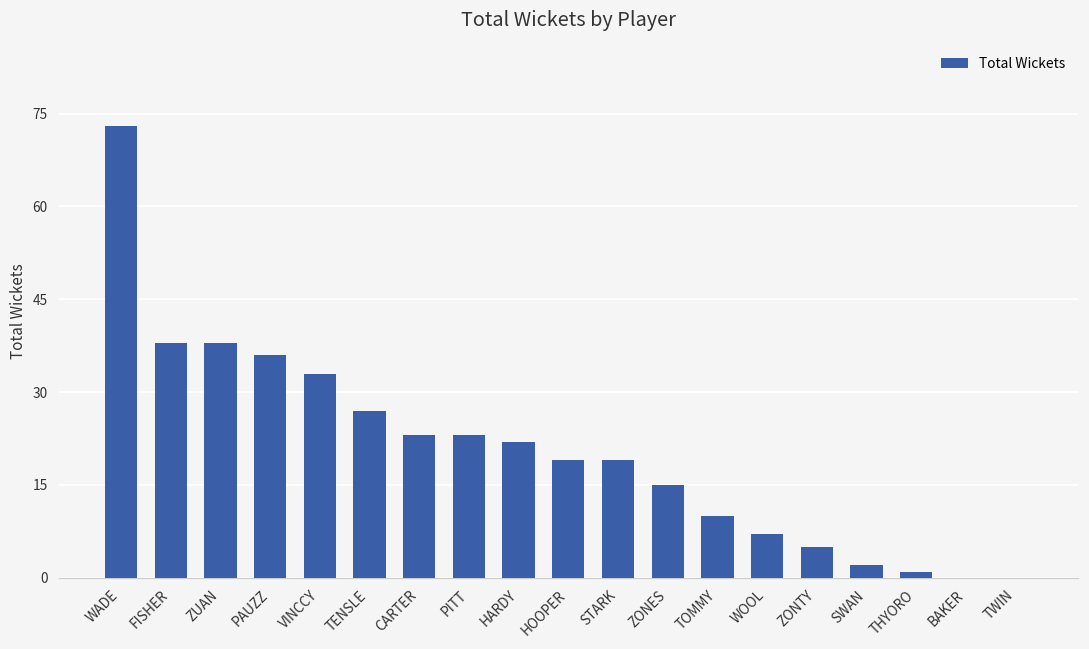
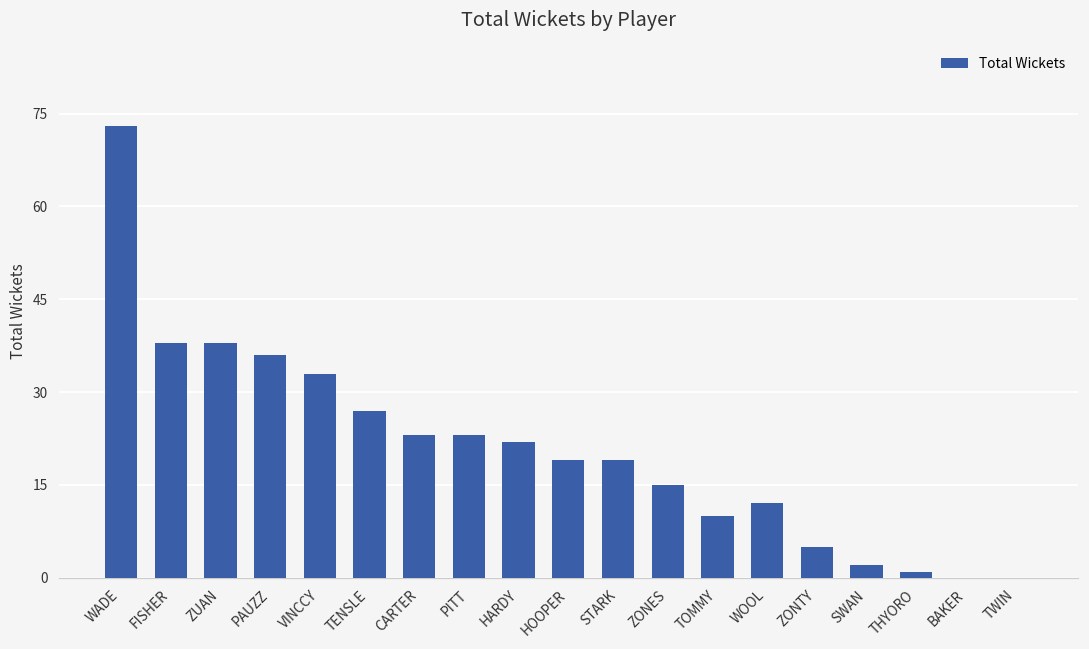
WOOL: 7 -> 12
